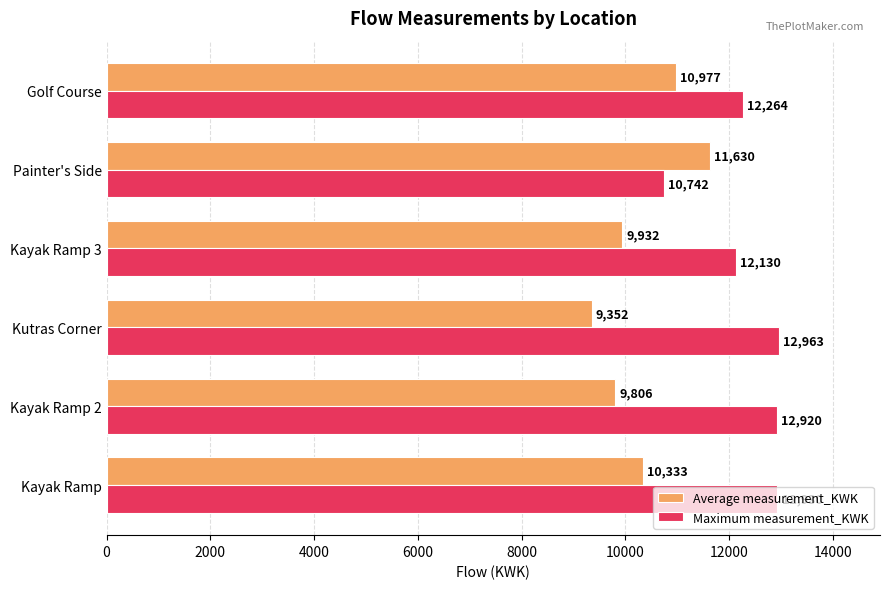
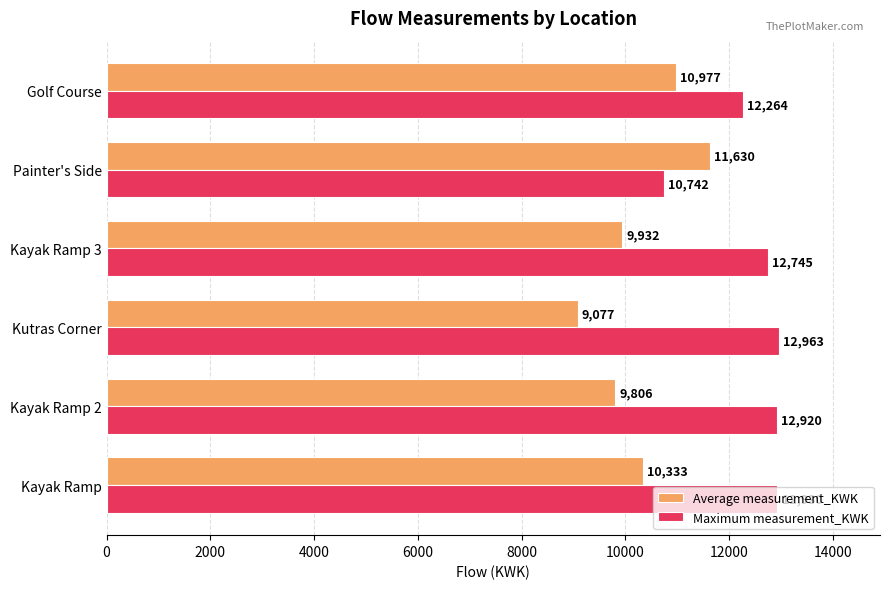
Maximum measurement_KWK, Kayak Ramp 3: 12,130 -> 12,745
Average measurement_KWK, Kutras Corner: 9,352 -> 9,077
